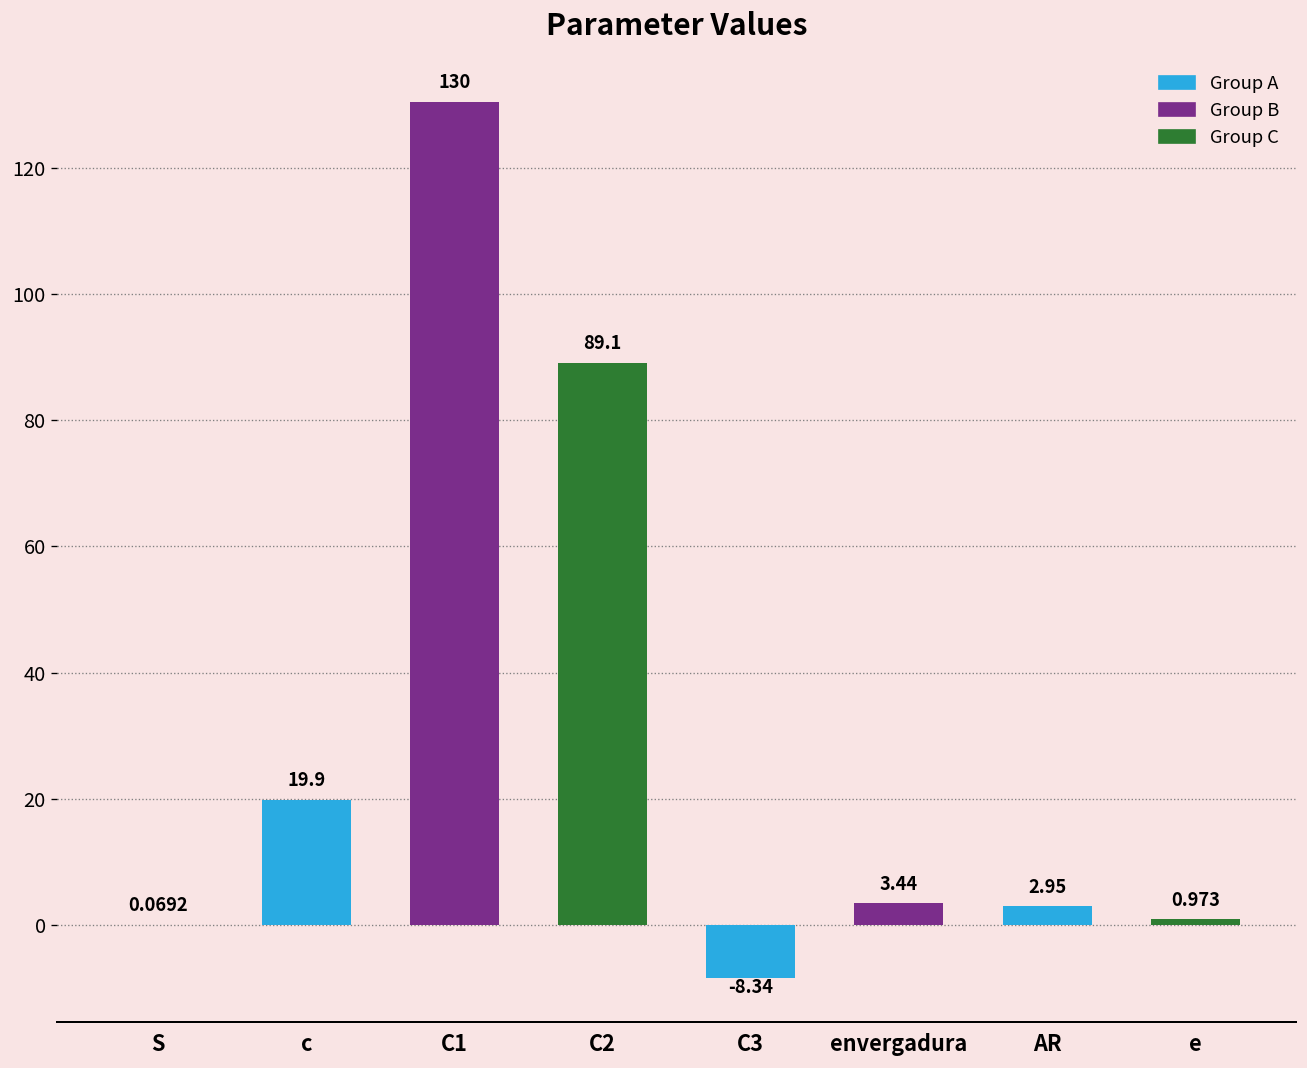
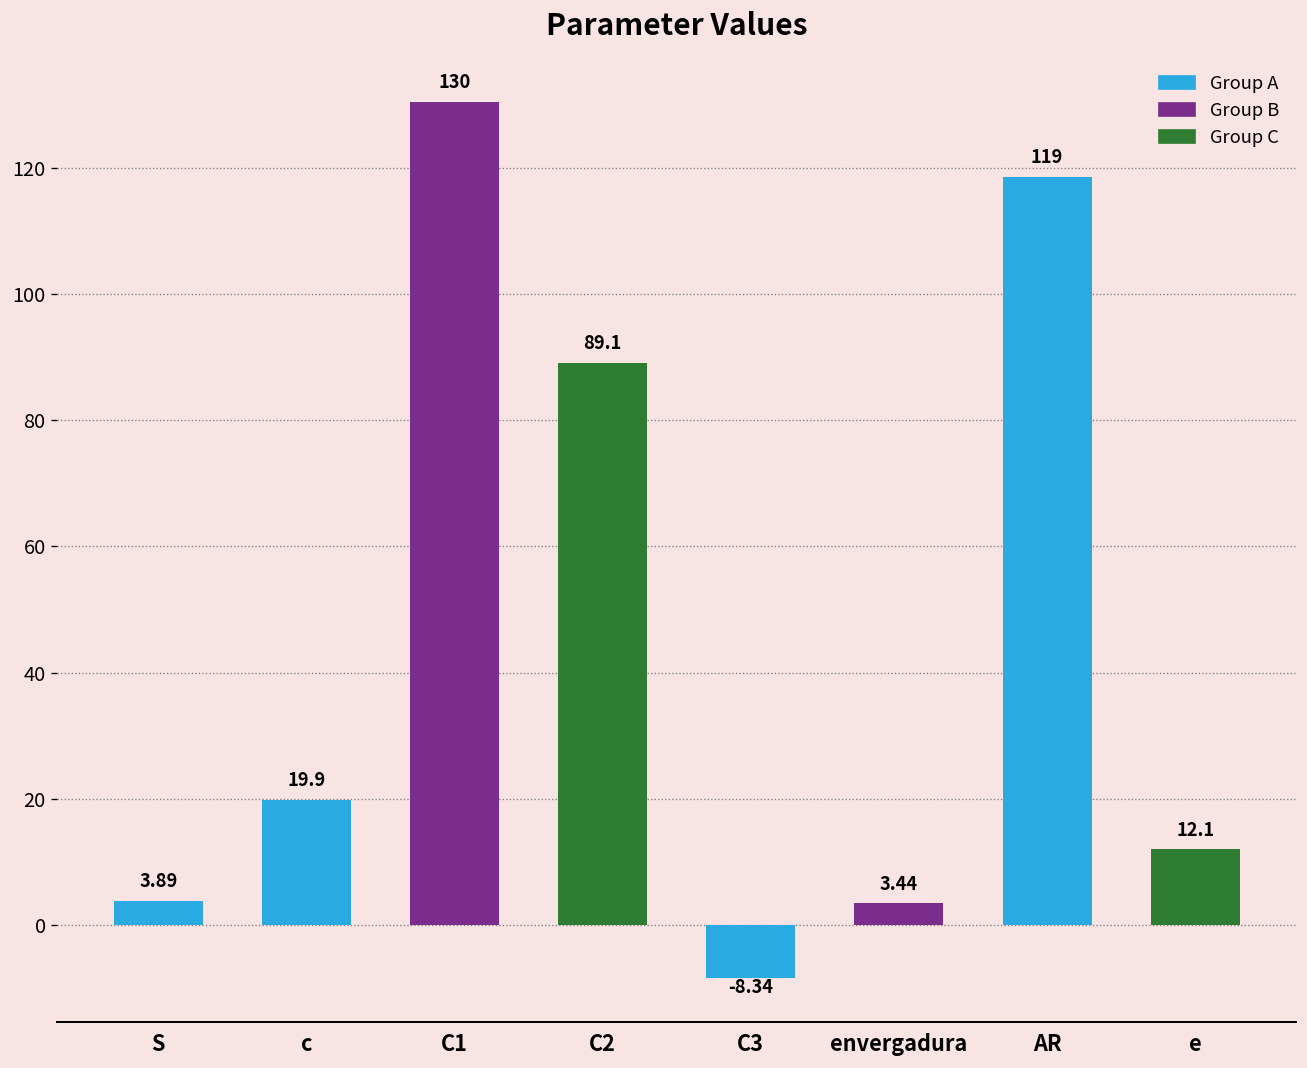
S: 0.0692 -> 3.89
AR: 2.95 -> 119
e: 0.973 -> 12.1
